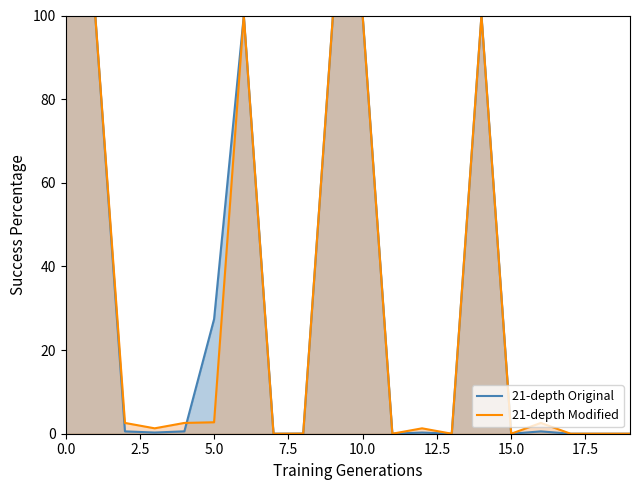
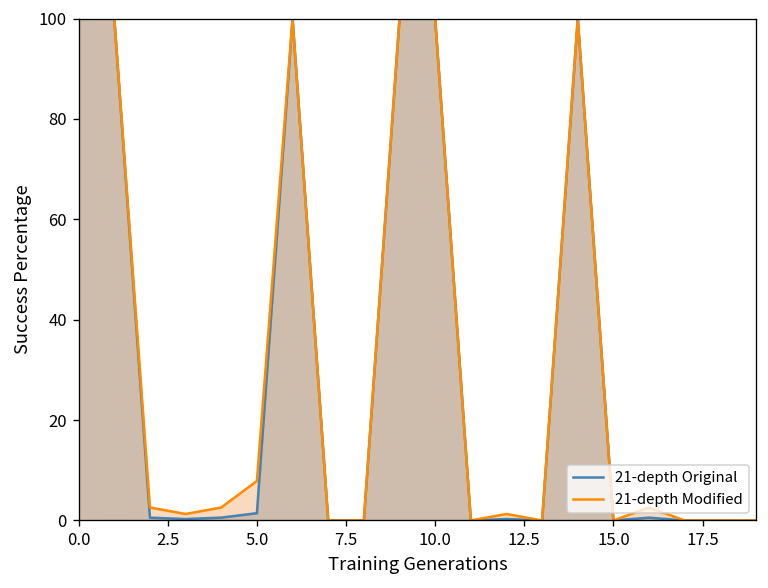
21-depth Original, 5.0: 27 -> 1
21-depth Modified, 5.0: 3 -> 8
